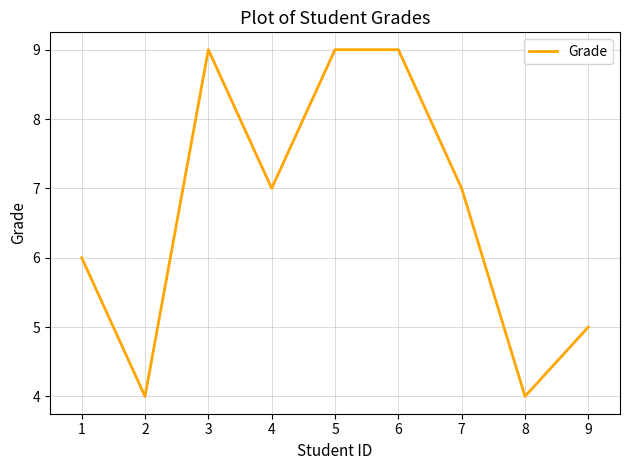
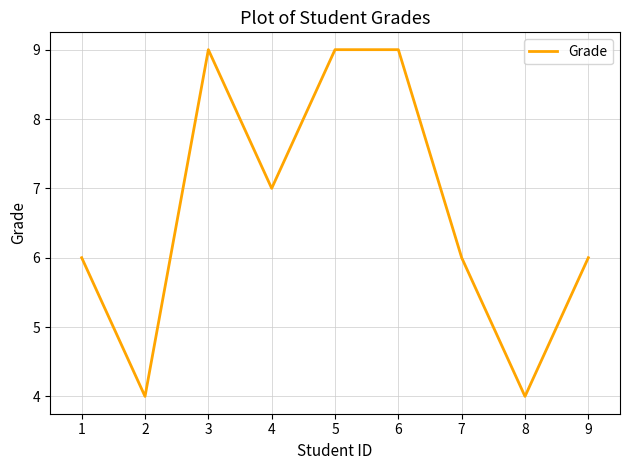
7: 7 -> 6
9: 5 -> 6
